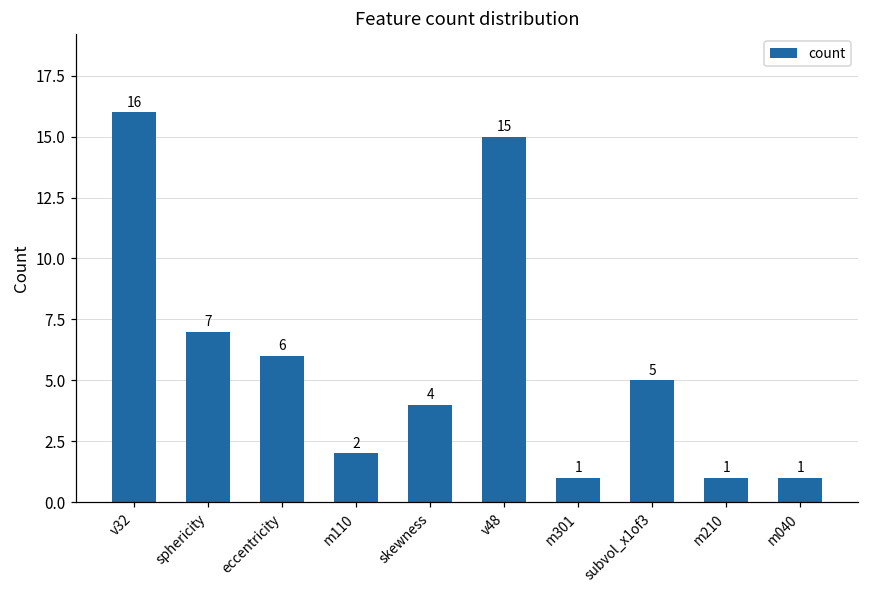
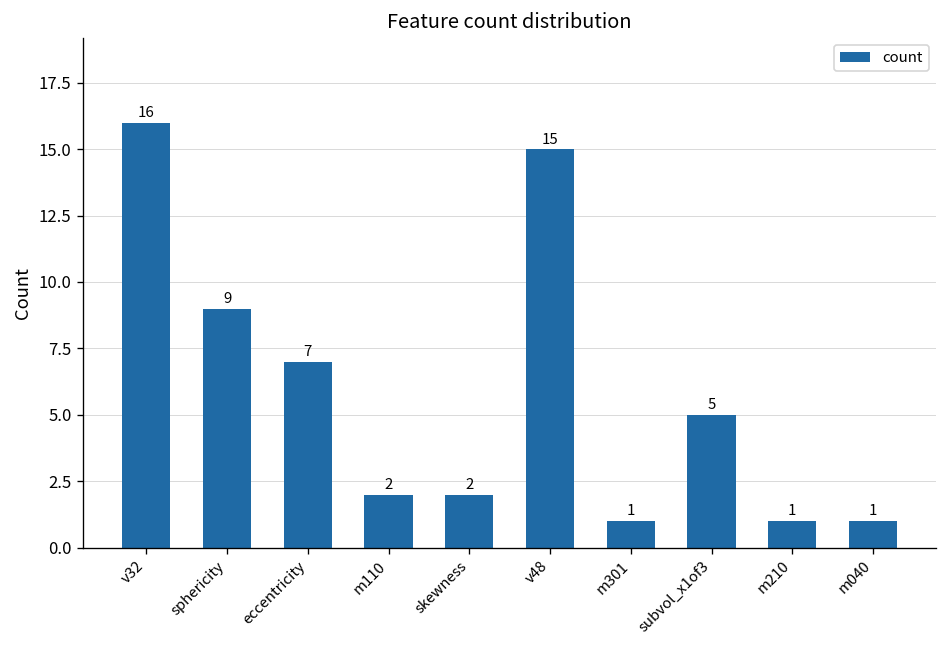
sphericity: 7 -> 9
eccentricity: 6 -> 7
skewness: 4 -> 2
